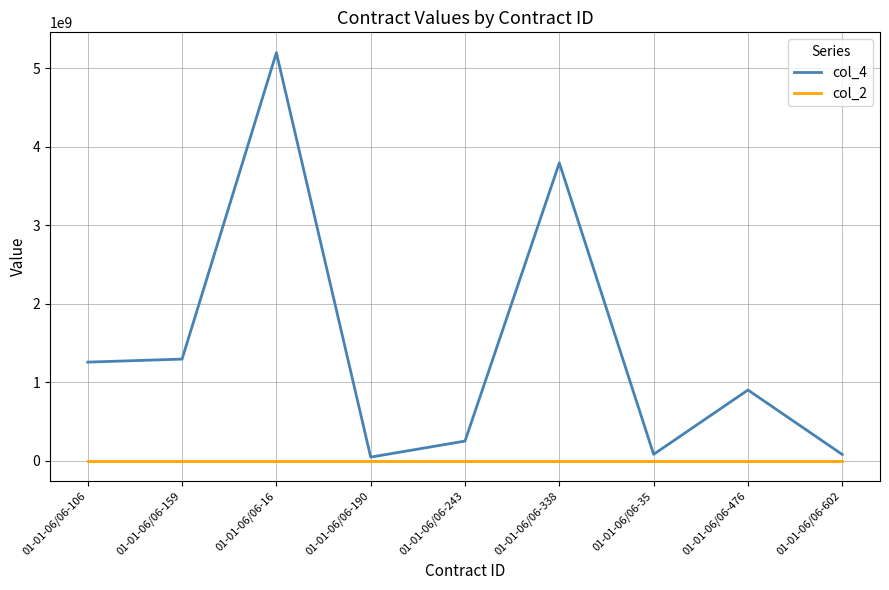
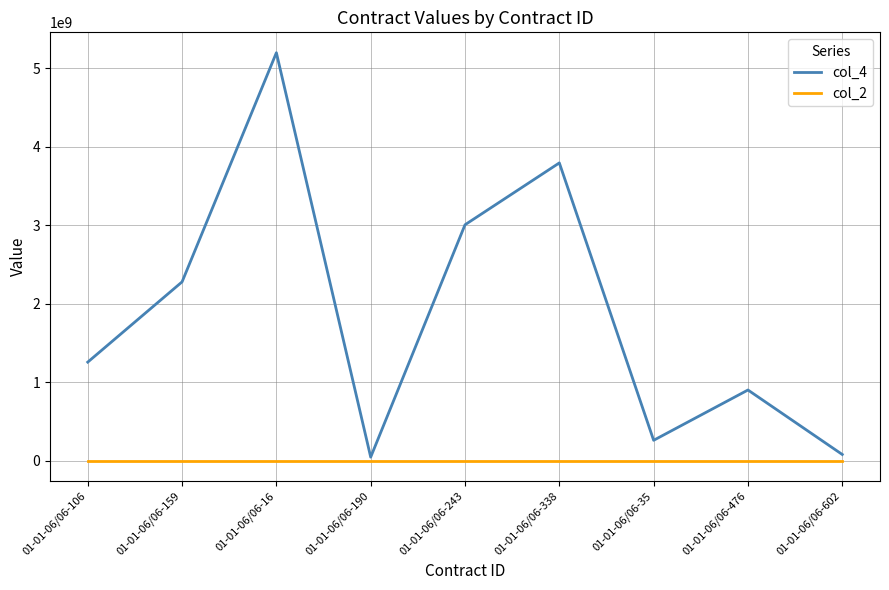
col_4, 01-01-06/06-159: 1300000000 -> 2300000000
col_4, 01-01-06/06-243: 200000000 -> 3000000000
col_4, 01-01-06/06-35: 100000000 -> 300000000
